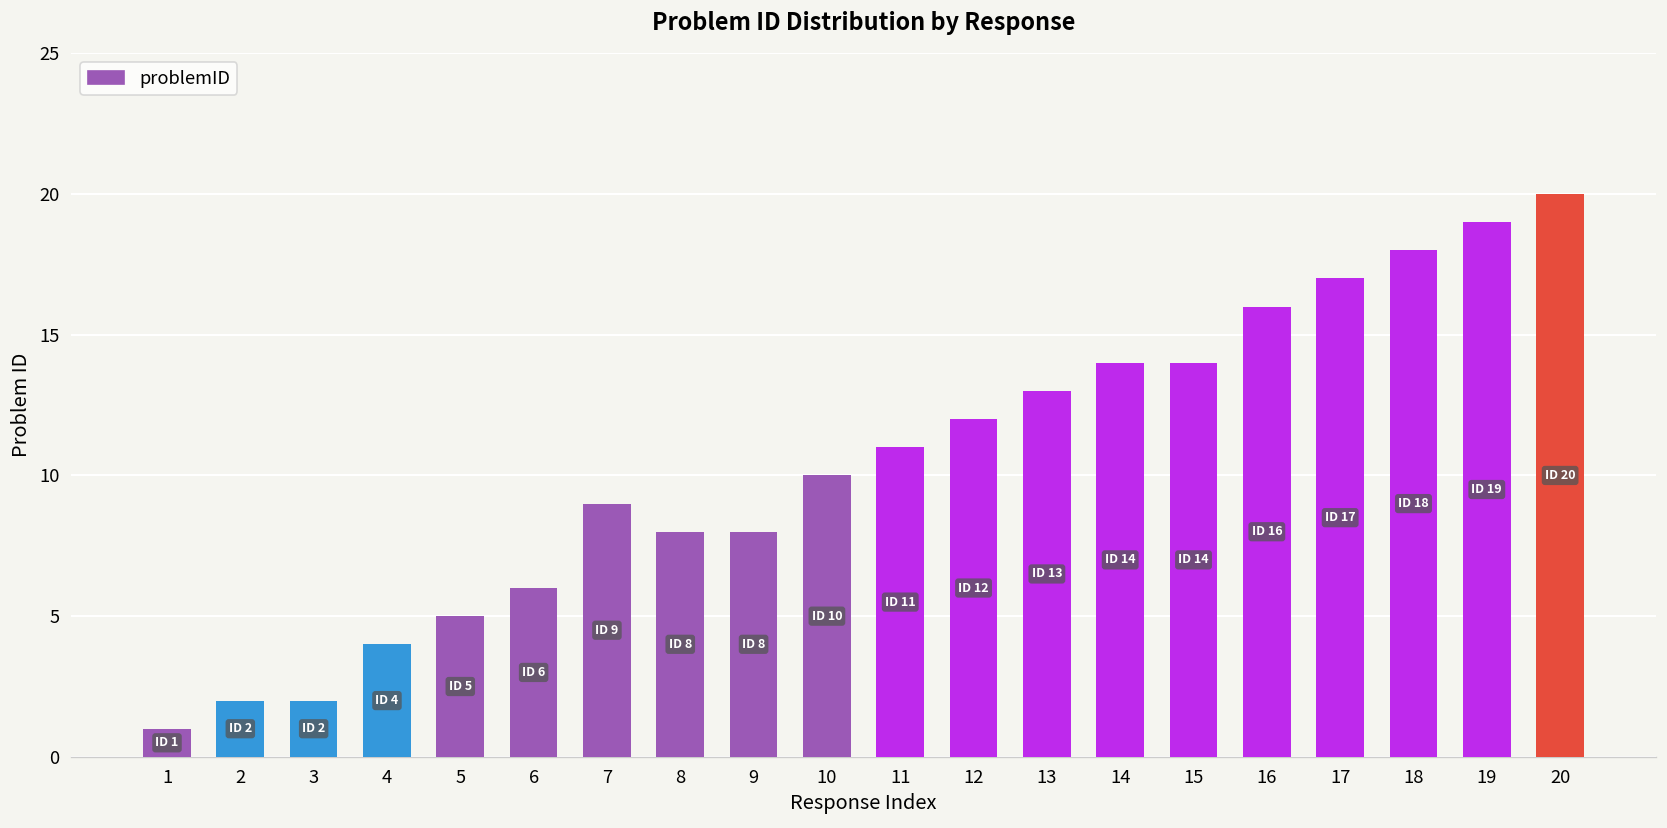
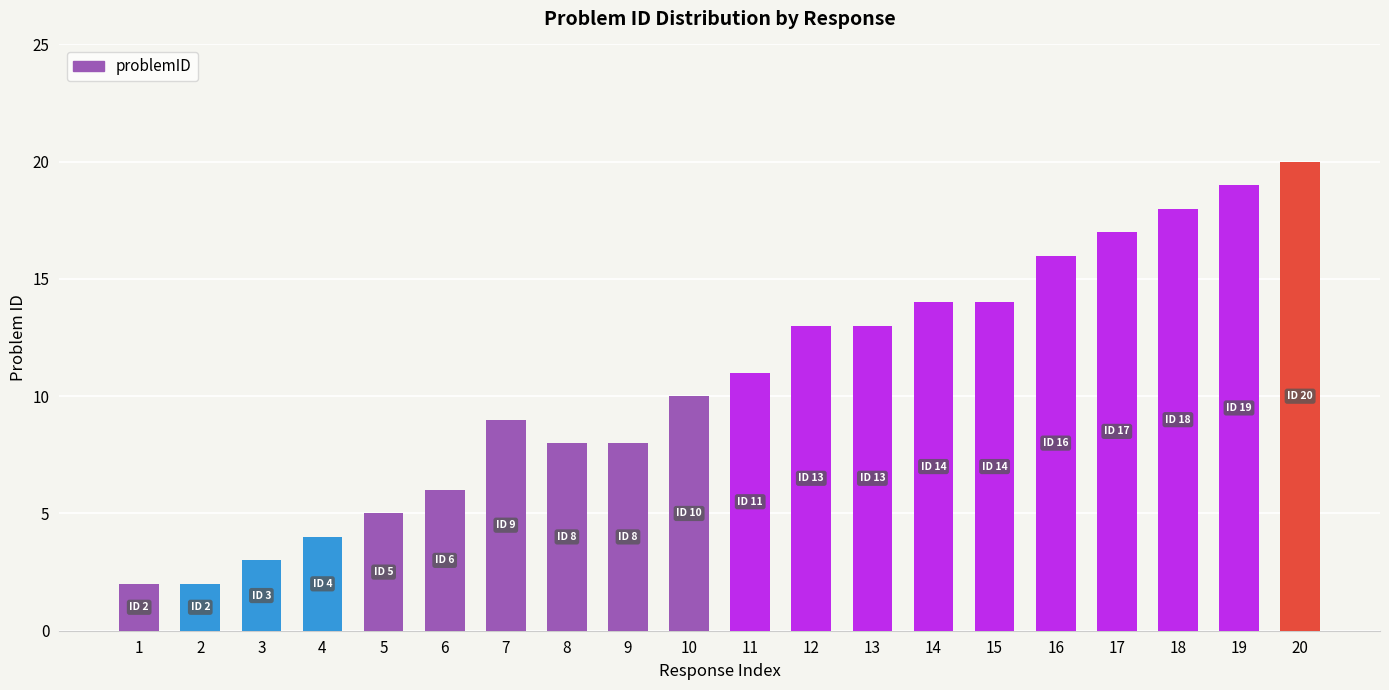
1: 1 -> 2
3: 2 -> 3
12: 12 -> 13
